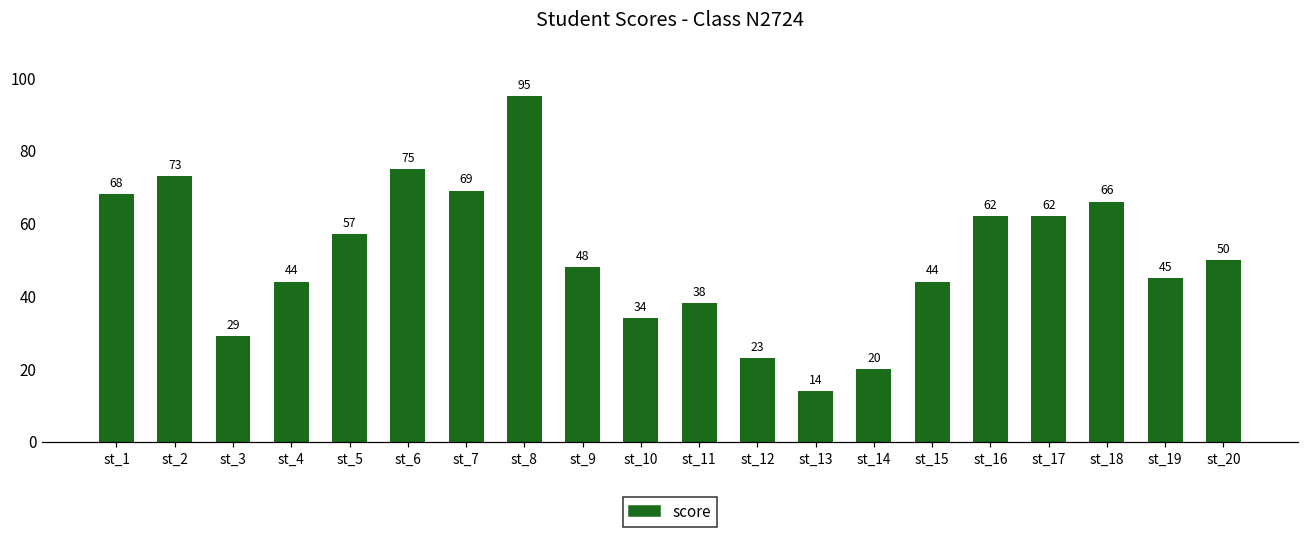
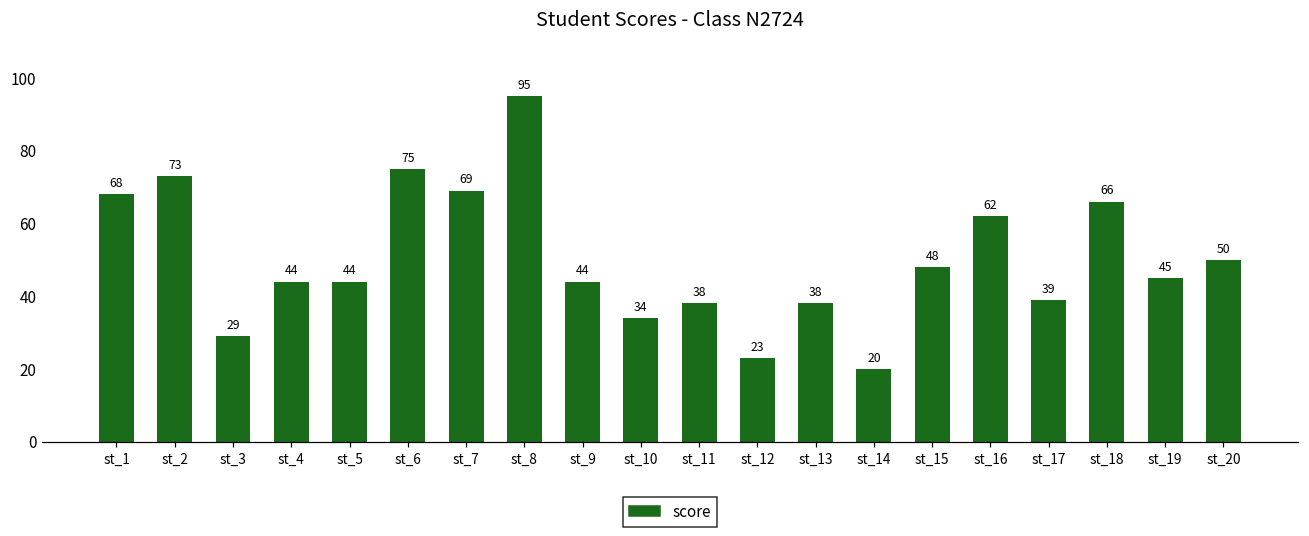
st_5: 57 -> 44
st_9: 48 -> 44
st_13: 14 -> 38
st_15: 44 -> 48
st_17: 62 -> 39
